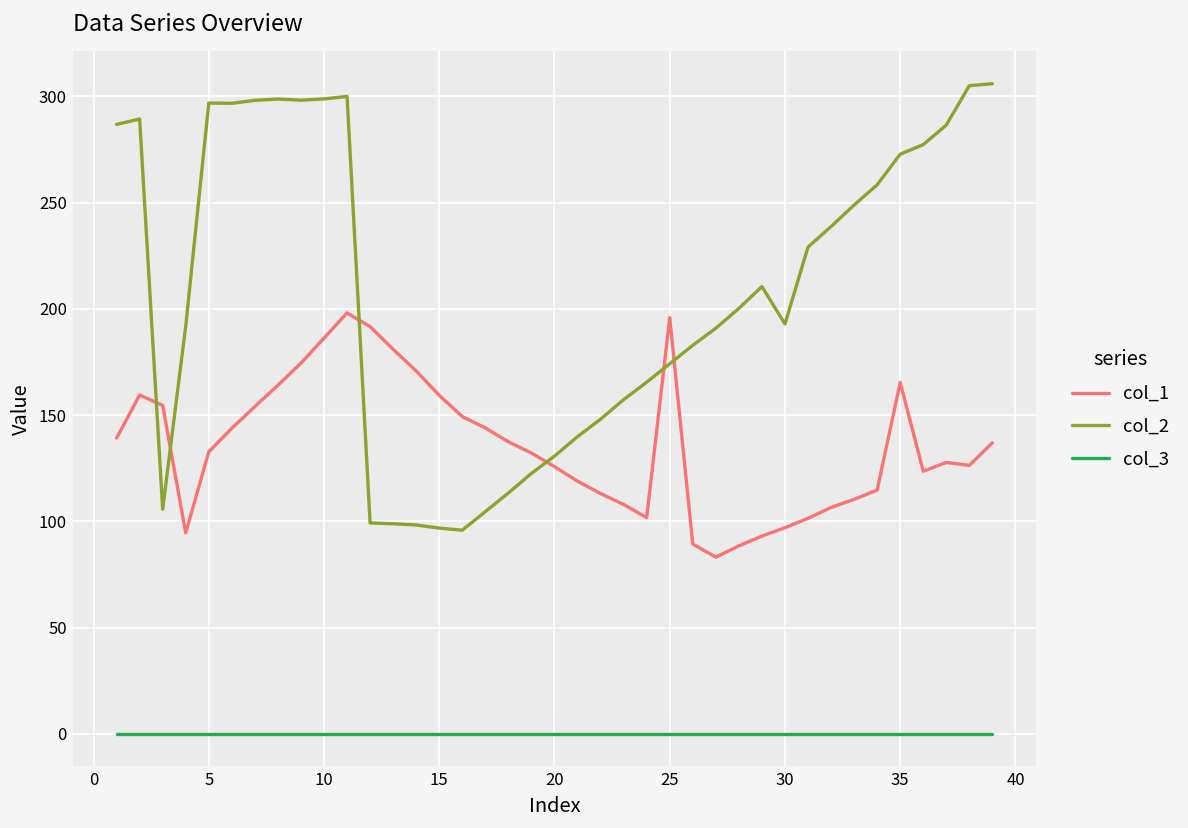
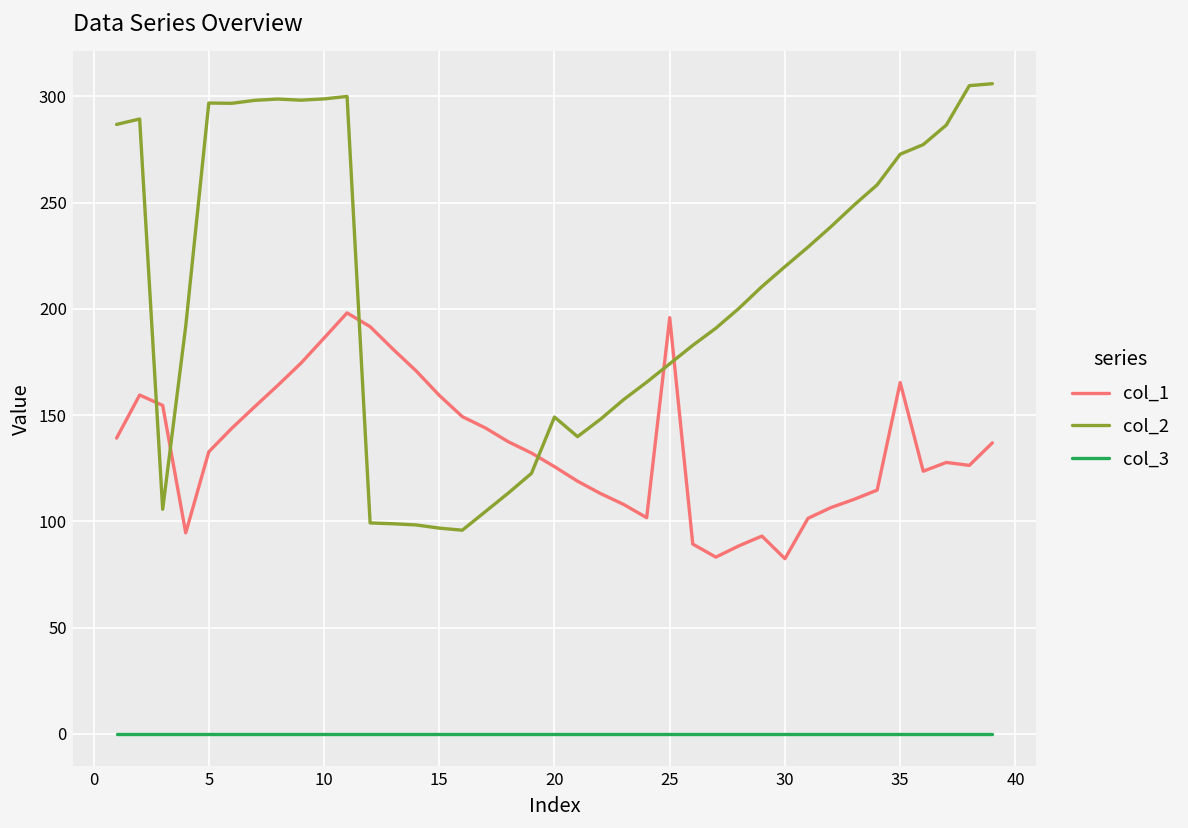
col_2, 20: 131 -> 149
col_1, 30: 97 -> 82
col_2, 30: 193 -> 220
